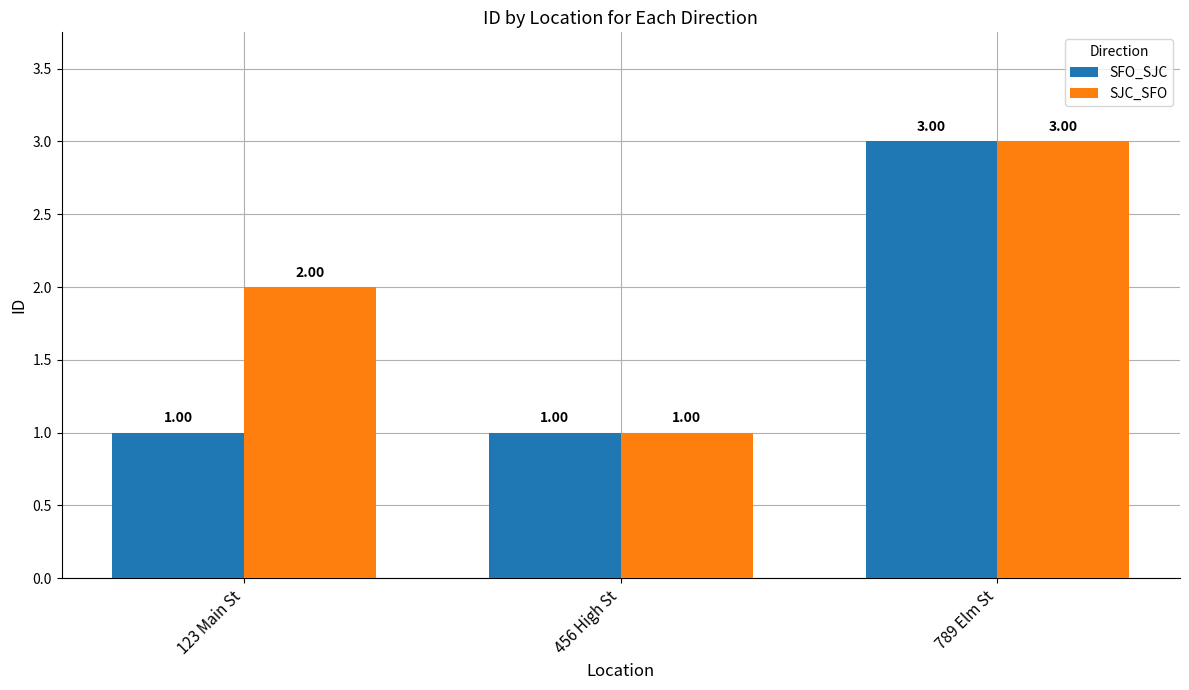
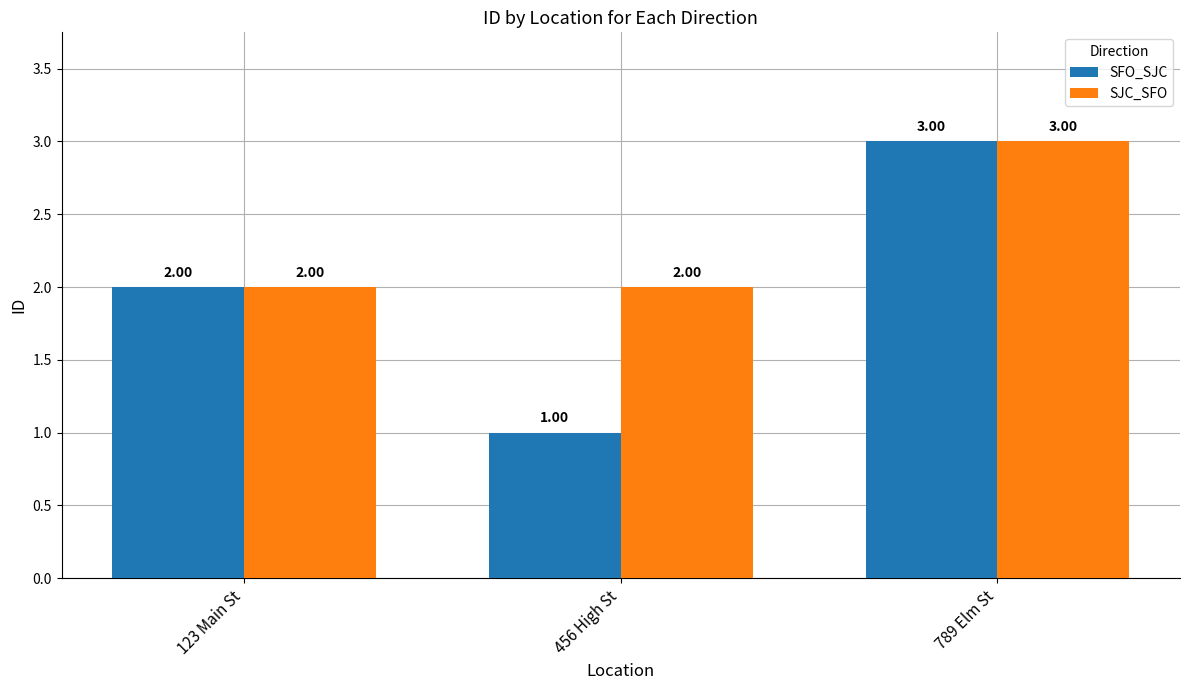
SFO_SJC, 123 Main St: 1.00 -> 2.00
SJC_SFO, 456 High St: 1.00 -> 2.00
